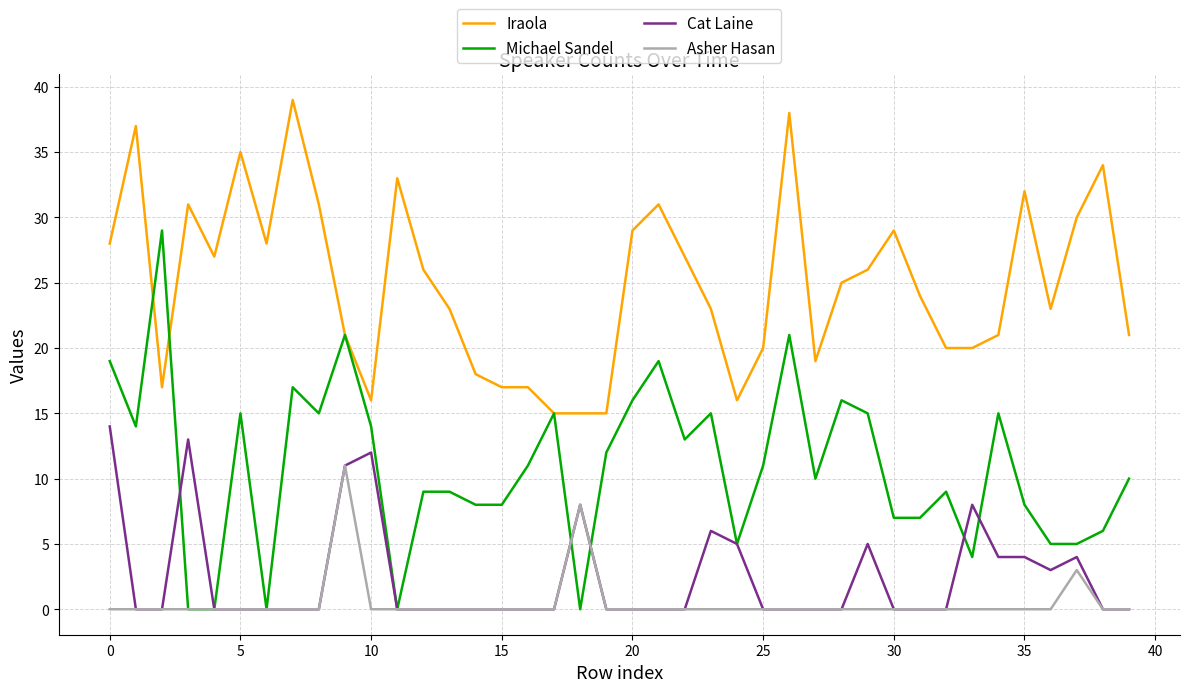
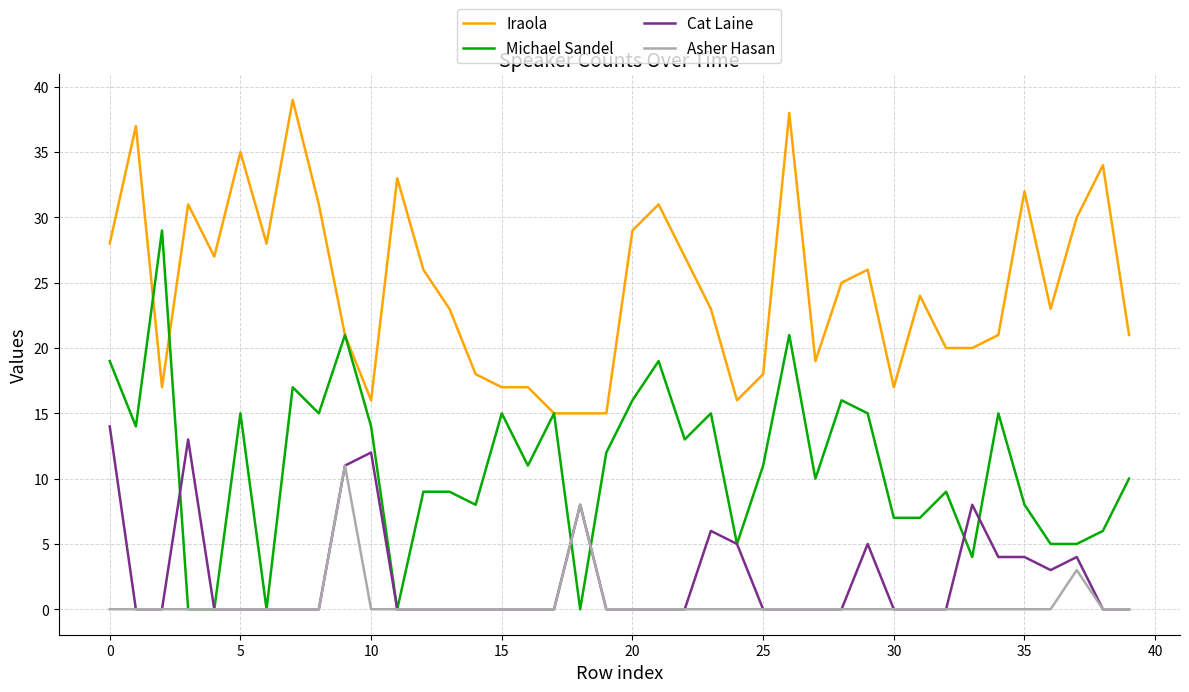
Michael Sandel, 15: 8 -> 15
Iraola, 25: 20 -> 18
Iraola, 30: 29 -> 17
